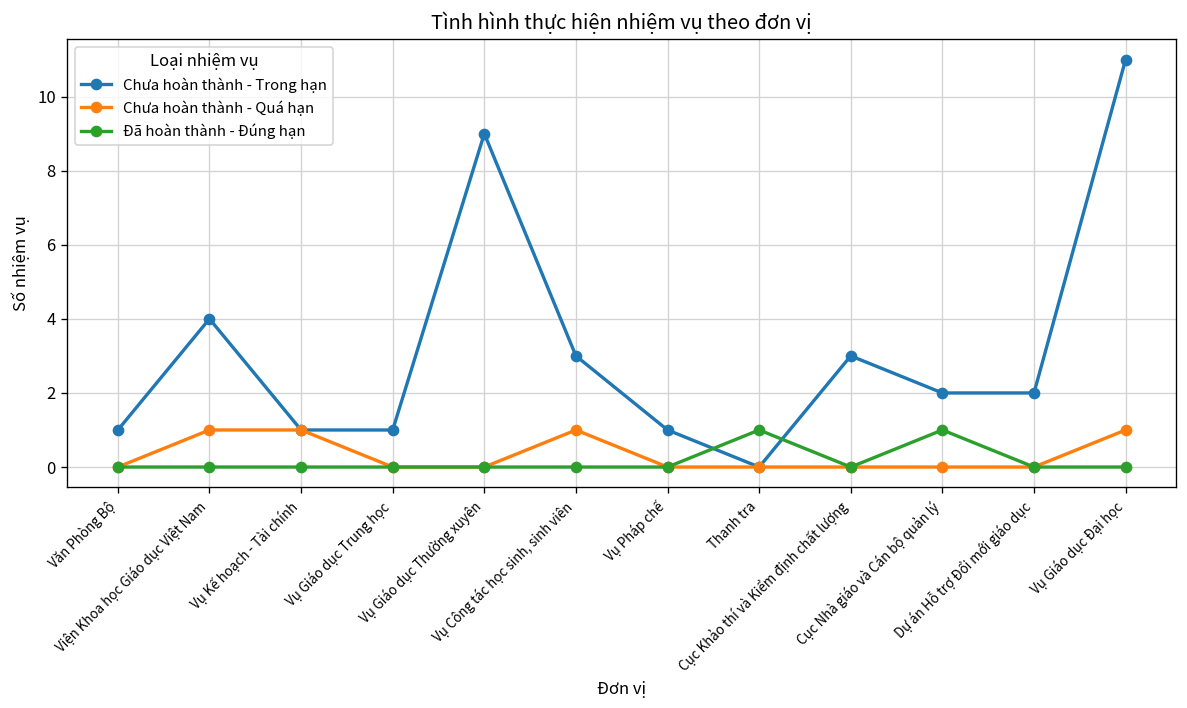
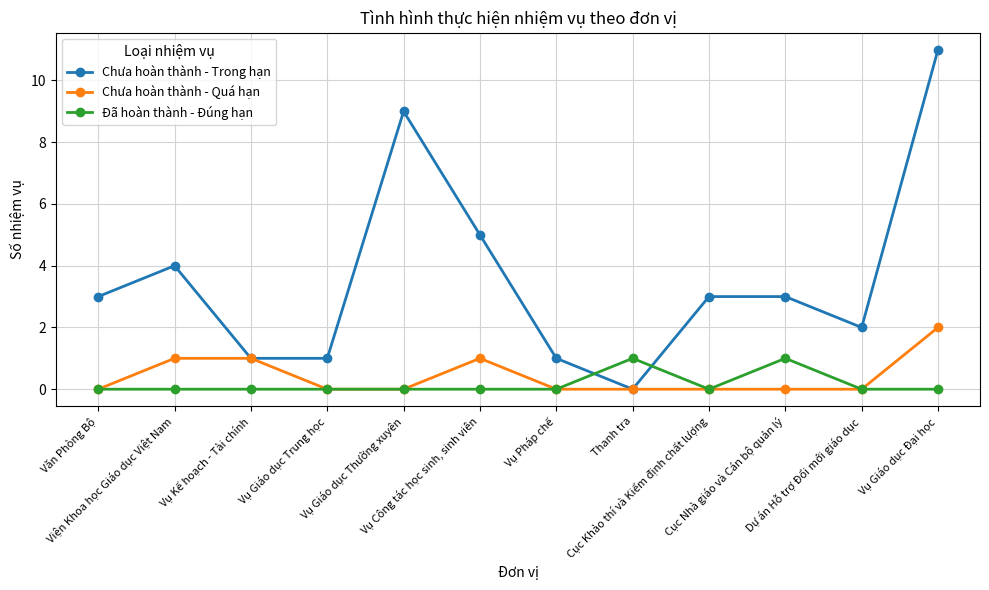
Chưa hoàn thành - Trong hạn, Văn Phòng Bộ: 1 -> 3
Chưa hoàn thành - Trong hạn, Vụ Công tác học sinh, sinh viên: 3 -> 5
Chưa hoàn thành - Trong hạn, Cục Nhà giáo và Cán bộ quản lý: 2 -> 3
Chưa hoàn thành - Quá hạn, Vụ Giáo dục Đại học: 1 -> 2
